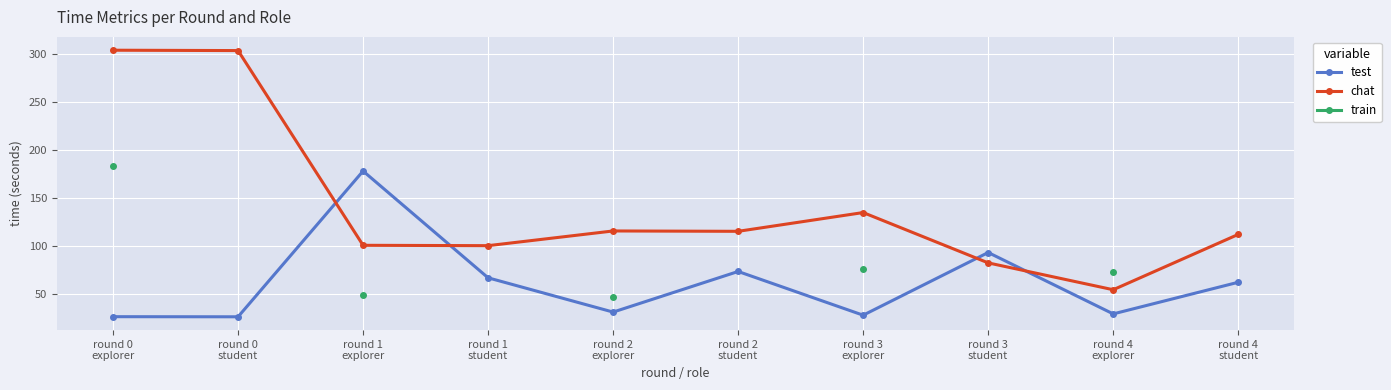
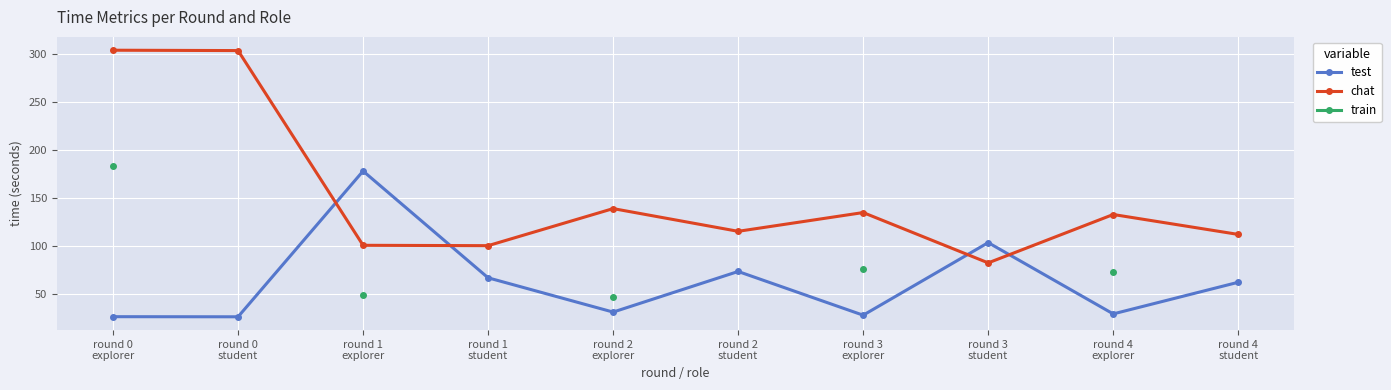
chat, round 2 explorer: 120 -> 140
test, round 3 student: 90 -> 100
chat, round 4 explorer: 50 -> 130
